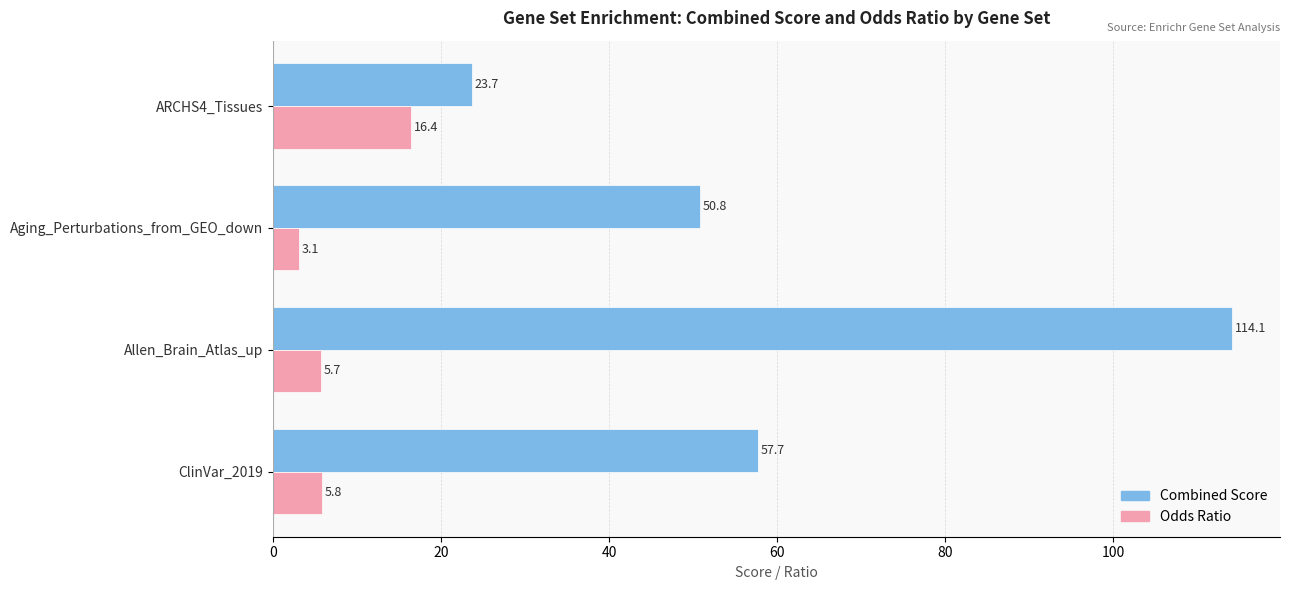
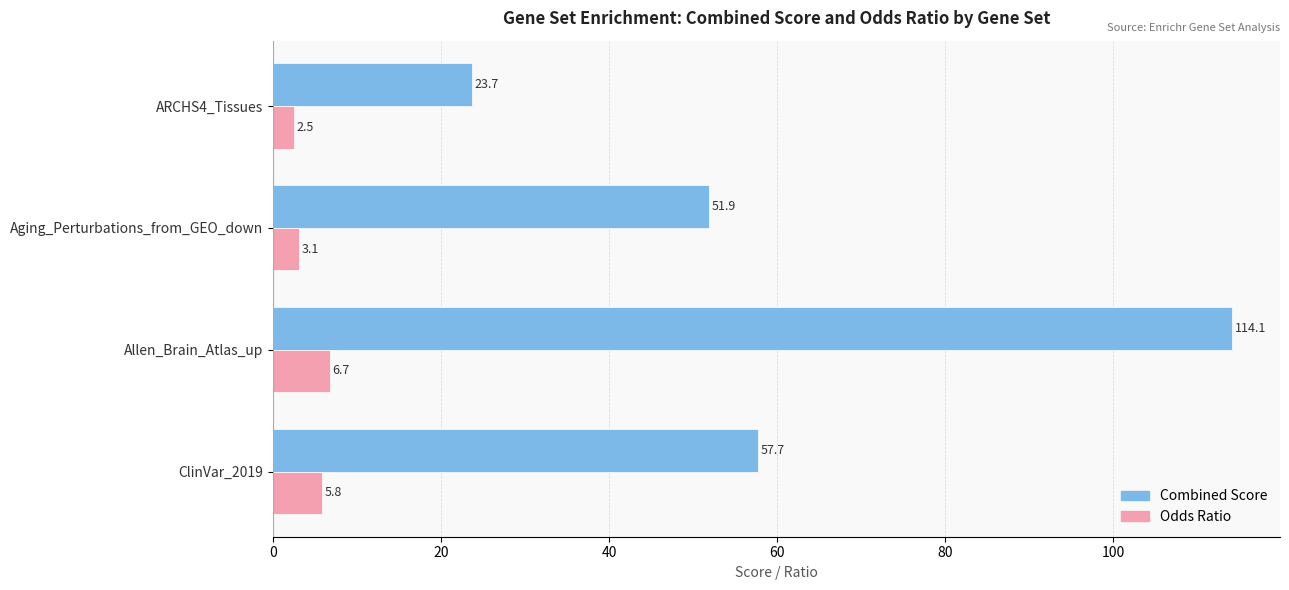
Odds Ratio, ARCHS4_Tissues: 16.4 -> 2.5
Combined Score, Aging_Perturbations_from_GEO_down: 50.8 -> 51.9
Odds Ratio, Allen_Brain_Atlas_up: 5.7 -> 6.7
